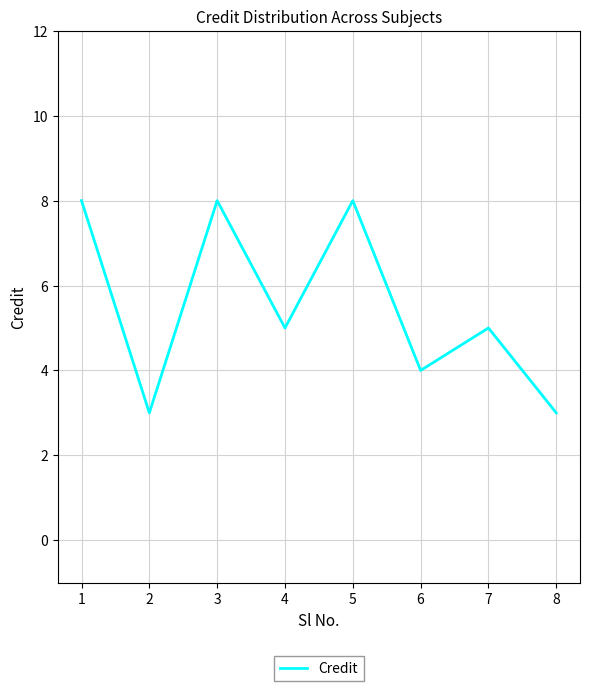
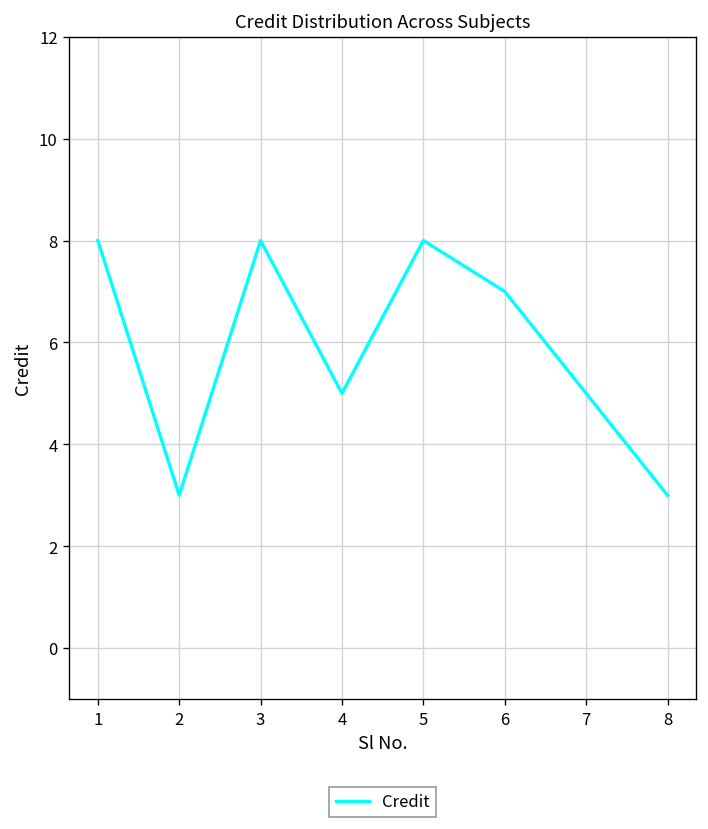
6: 4 -> 7
